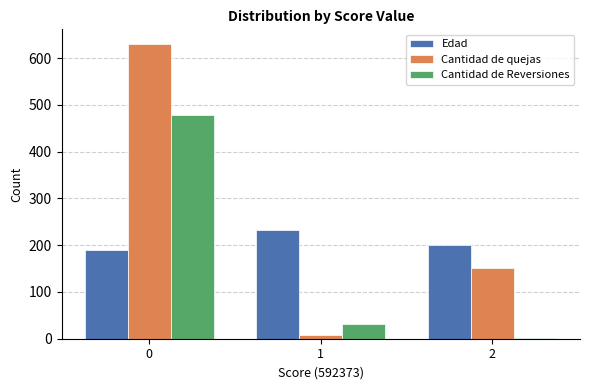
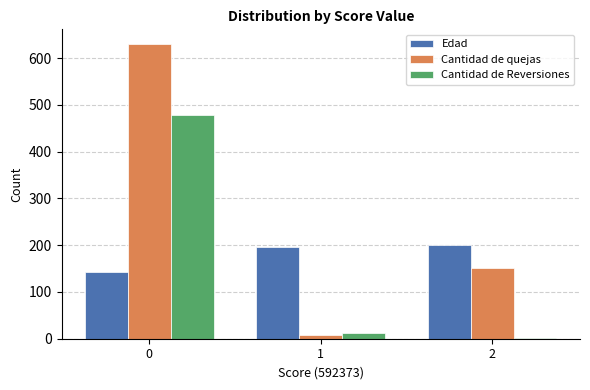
Edad, 0: 190 -> 140
Edad, 1: 230 -> 200
Cantidad de Reversiones, 1: 30 -> 10
